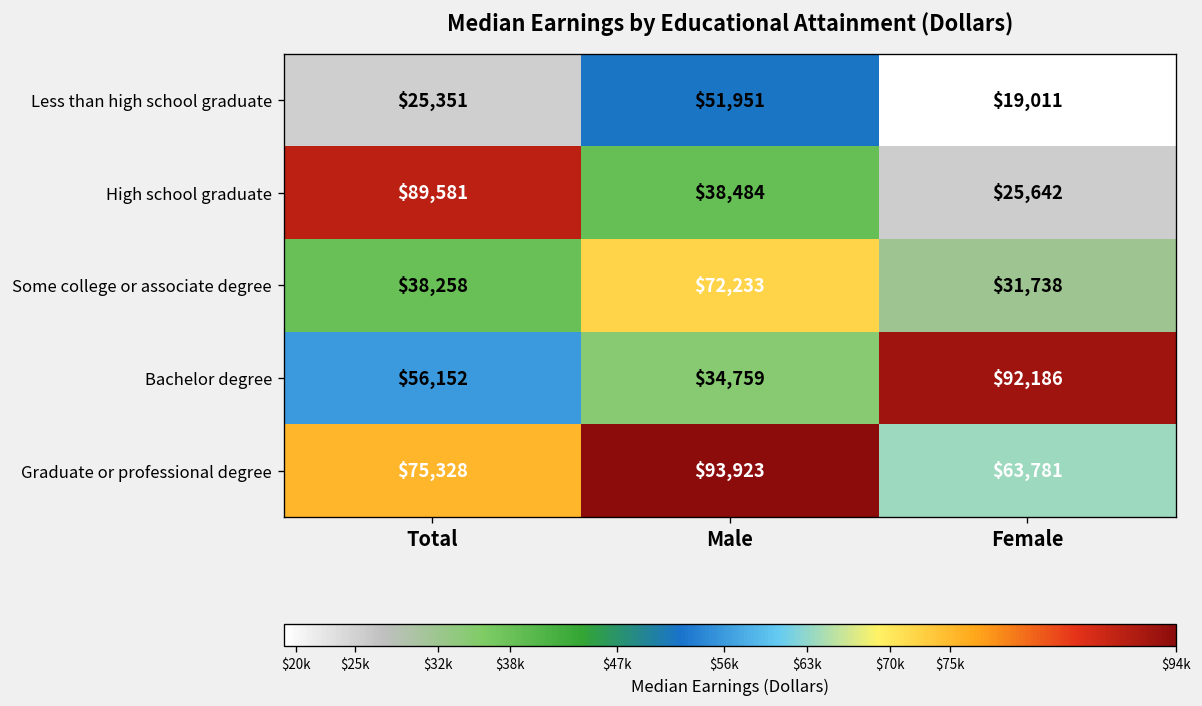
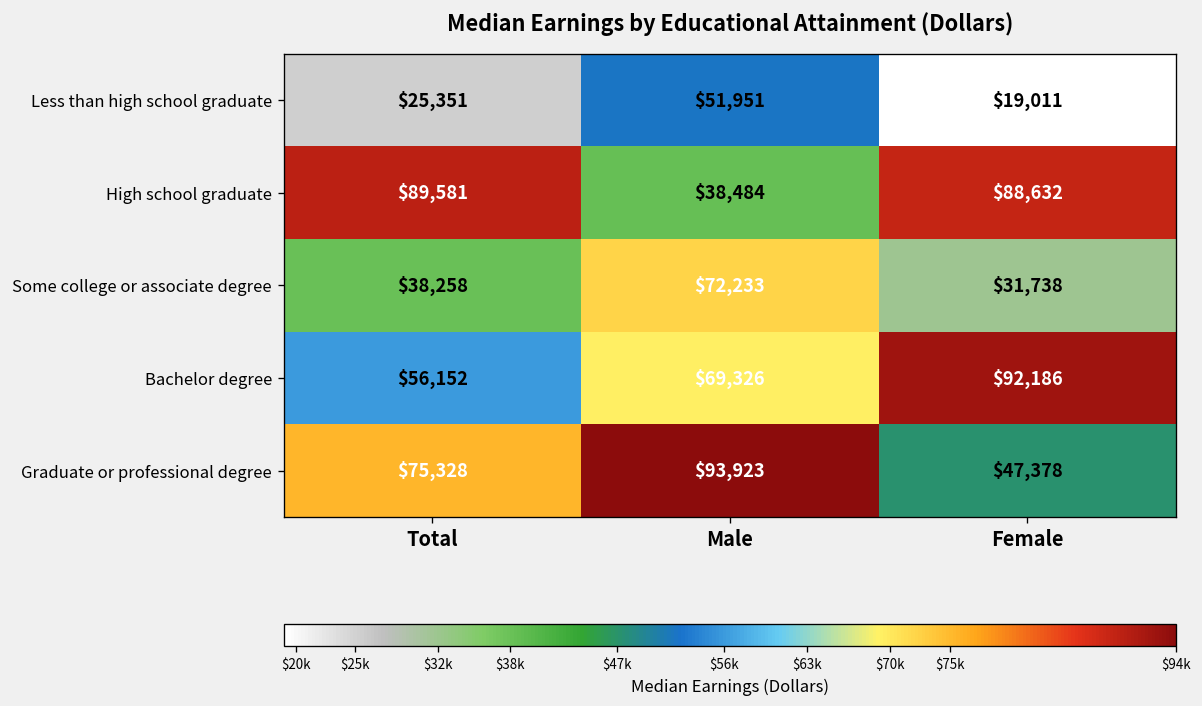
High school graduate, Female: $25,642 -> $88,632
Bachelor degree, Male: $34,759 -> $69,326
Graduate or professional degree, Female: $63,781 -> $47,378
